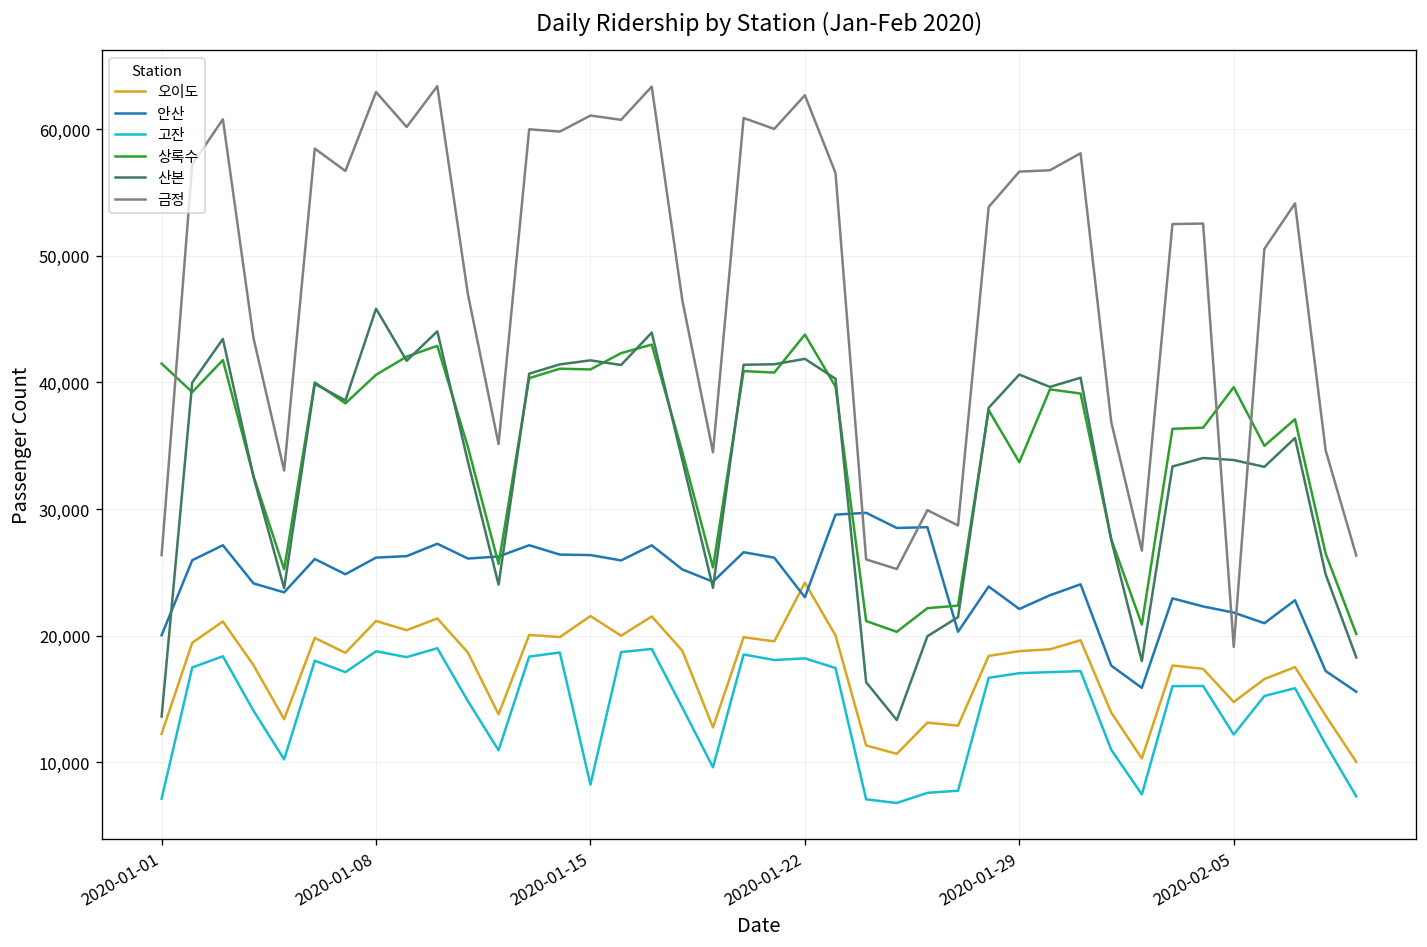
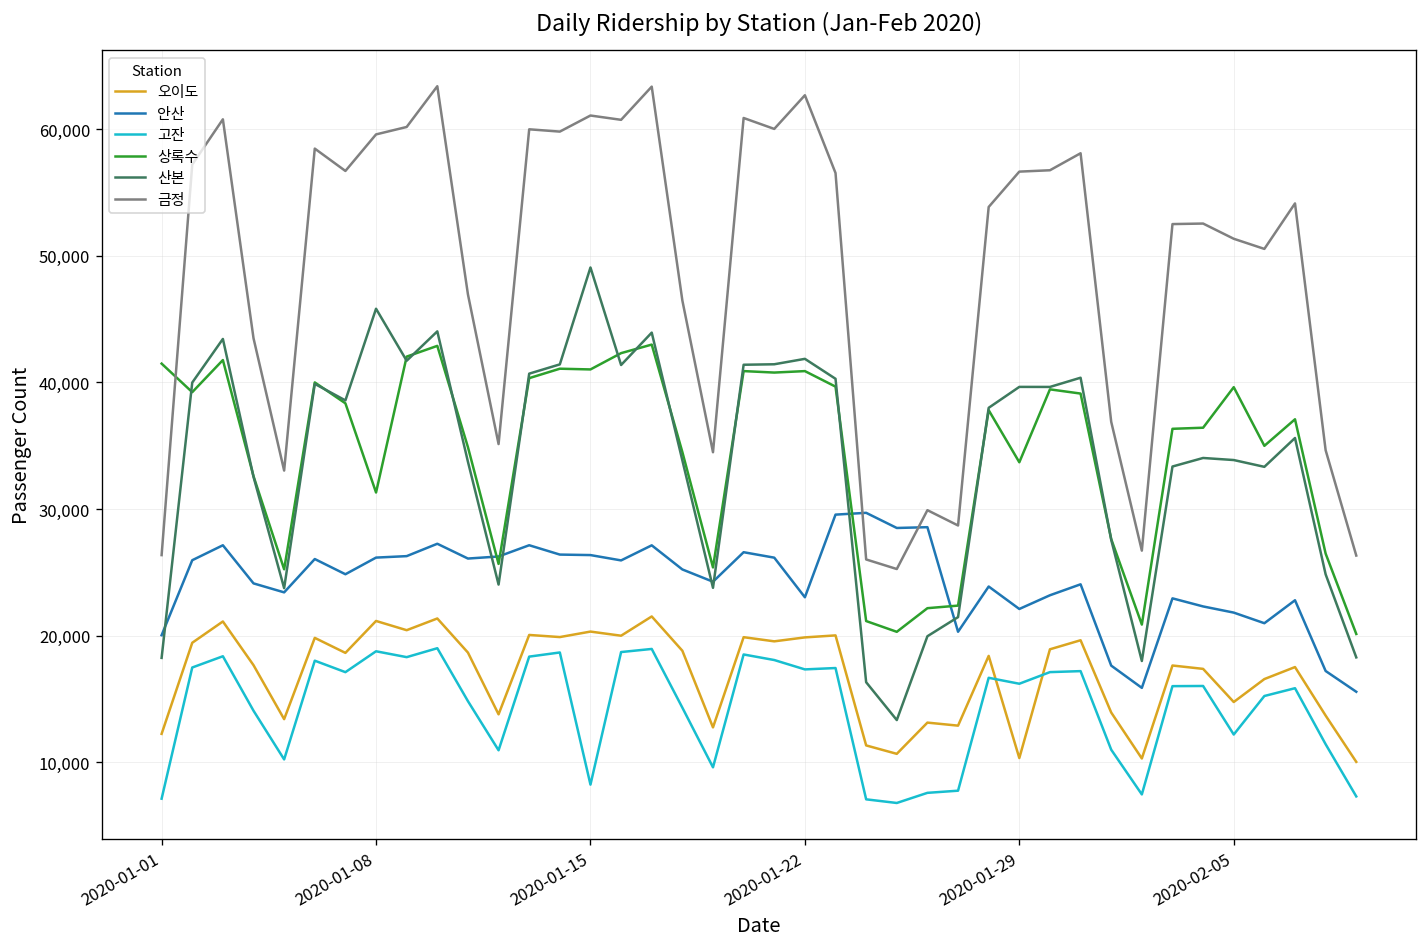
산본, 2020-01-01: 13,600 -> 18,200
상록수, 2020-01-08: 40,600 -> 31,300
금정, 2020-01-08: 62,900 -> 59,600
오이도, 2020-01-15: 21,500 -> 20,300
산본, 2020-01-15: 41,700 -> 49,100
오이도, 2020-01-22: 24,200 -> 19,900
고잔, 2020-01-22: 18,200 -> 17,300
상록수, 2020-01-22: 43,800 -> 40,900
오이도, 2020-01-29: 18,800 -> 10,300
고잔, 2020-01-29: 17,000 -> 16,200
산본, 2020-01-29: 40,600 -> 39,600
금정, 2020-02-05: 19,100 -> 51,300
